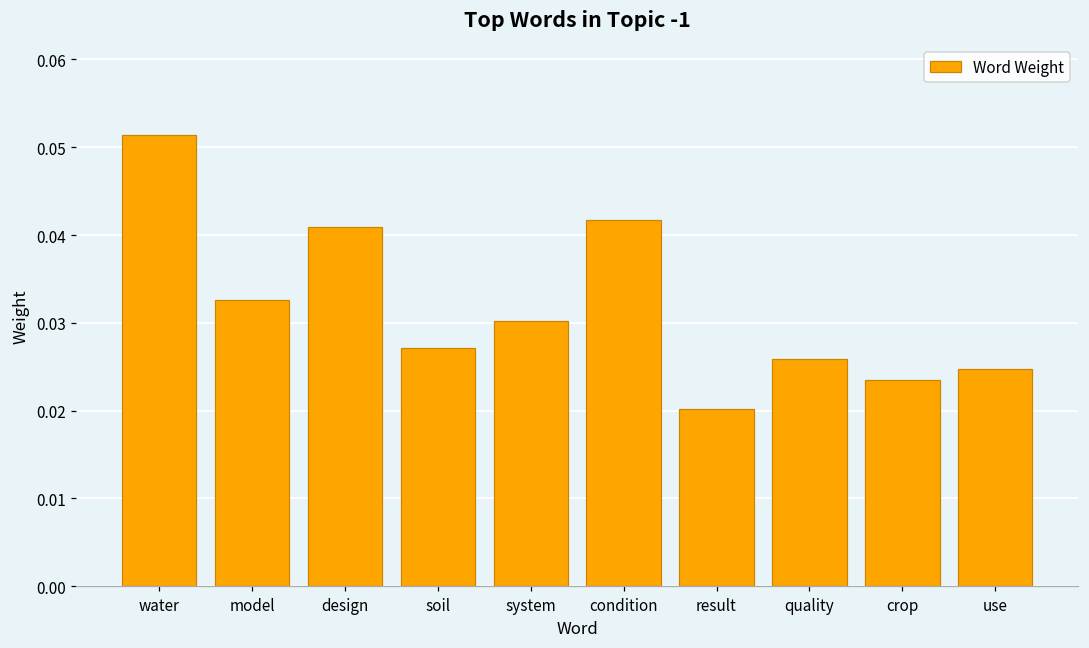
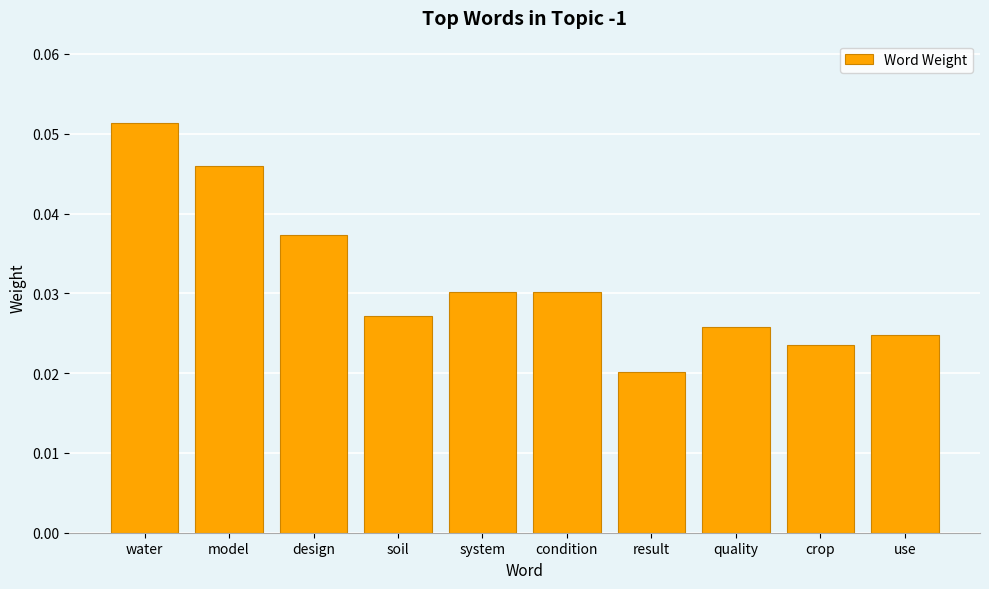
model: 0.033 -> 0.046
design: 0.041 -> 0.037
condition: 0.042 -> 0.030
